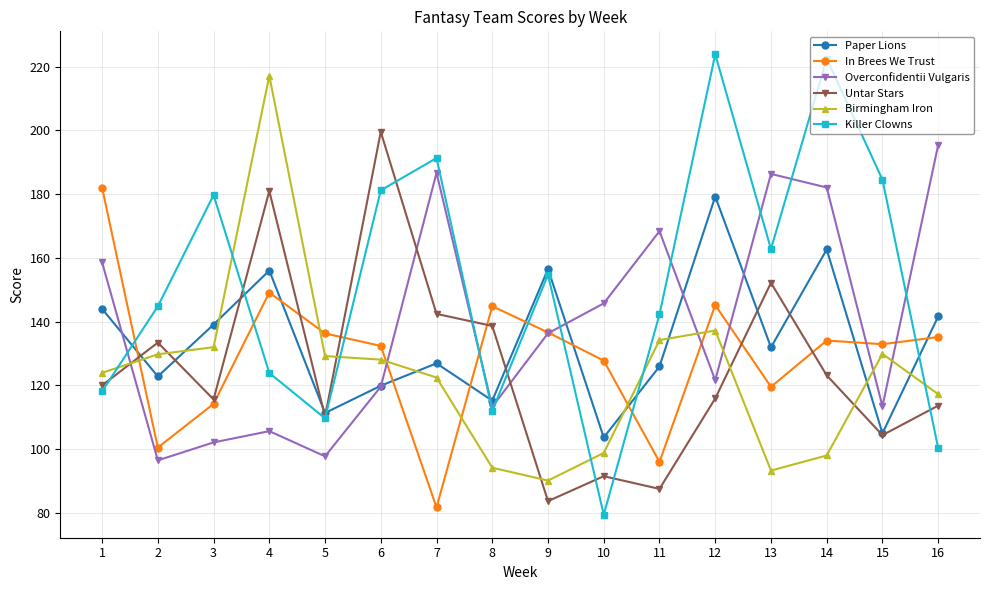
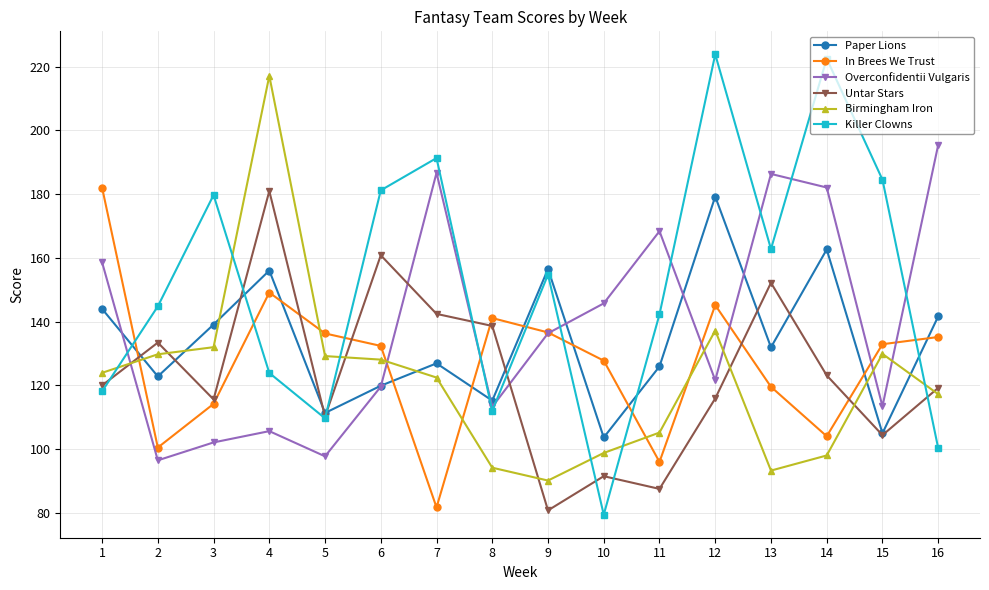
Untar Stars, 6: 200 -> 161
In Brees We Trust, 8: 145 -> 141
Untar Stars, 9: 84 -> 81
Birmingham Iron, 11: 134 -> 105
In Brees We Trust, 14: 134 -> 104
Untar Stars, 16: 114 -> 119
